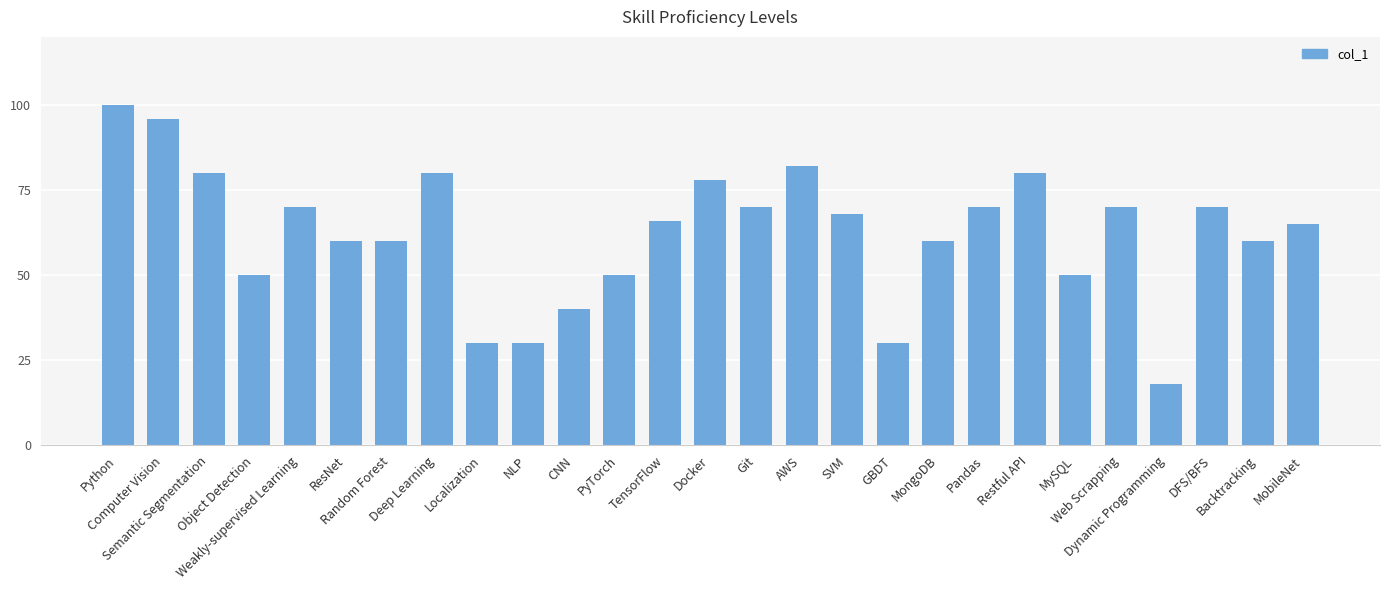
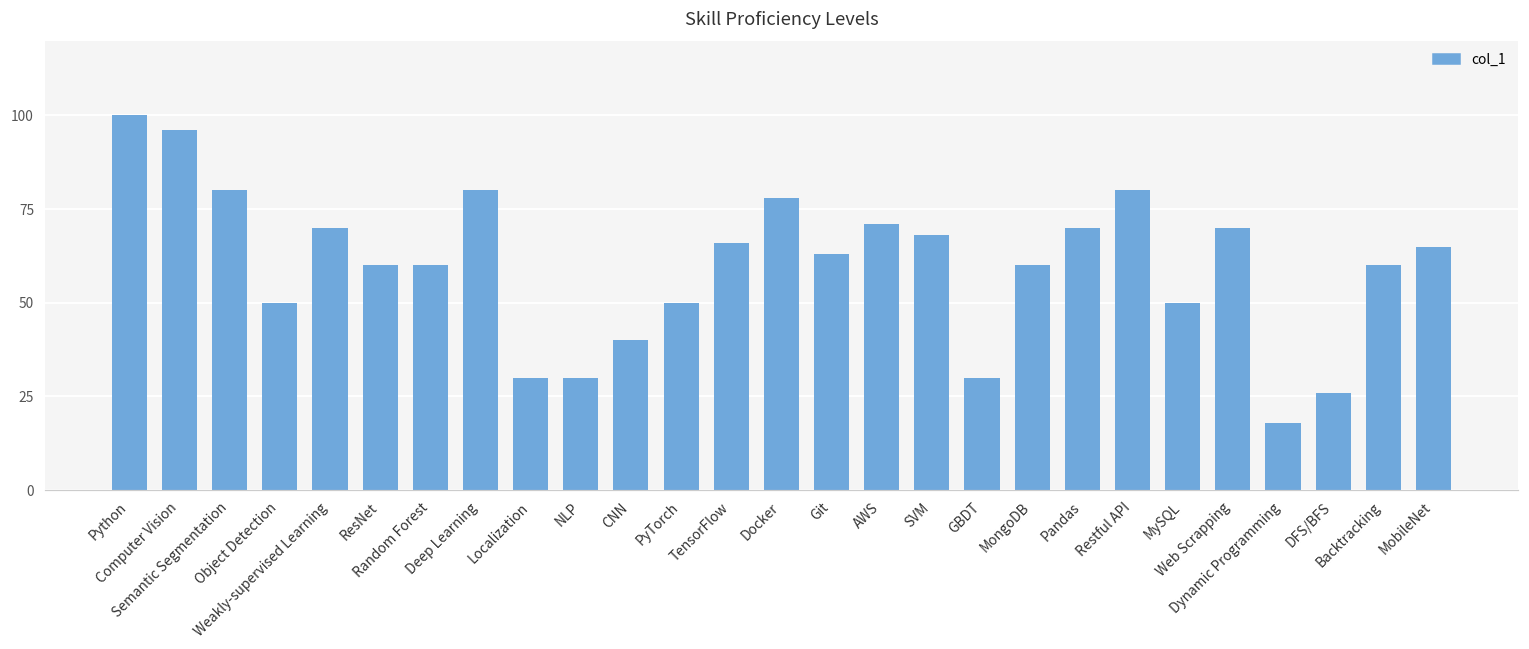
Git: 70 -> 63
AWS: 82 -> 71
DFS/BFS: 70 -> 26
